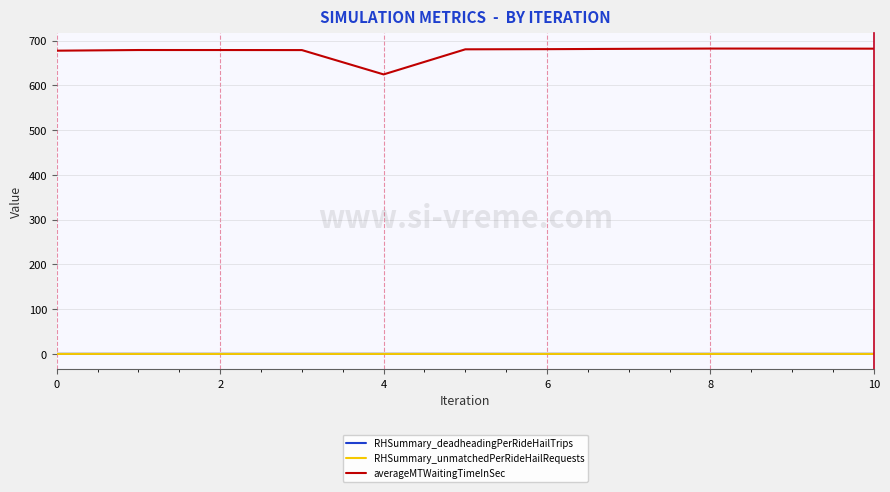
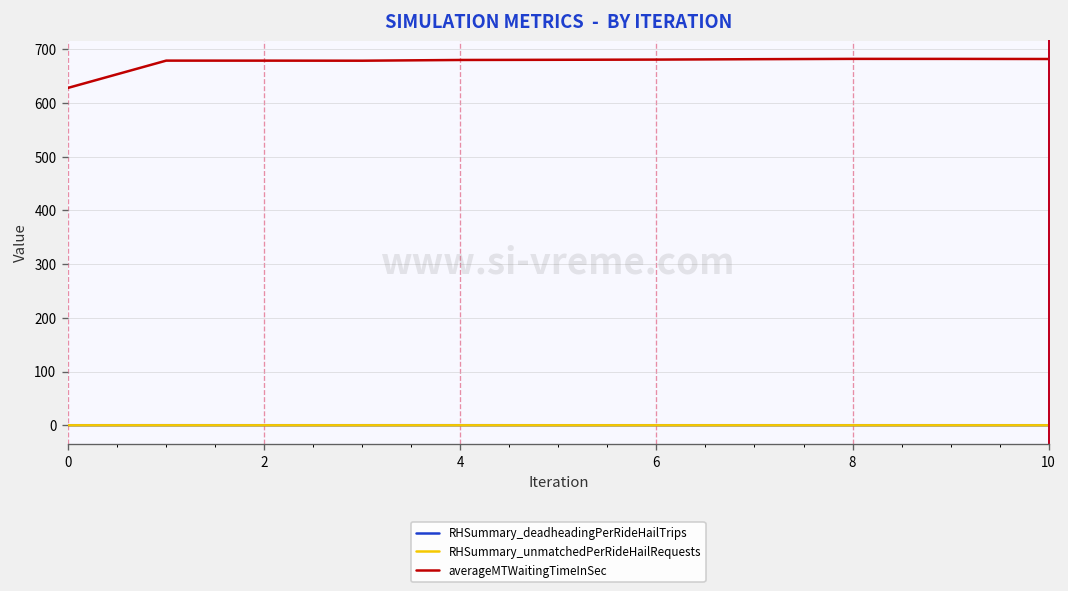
averageMTWaitingTimeInSec, 0: 680 -> 630
averageMTWaitingTimeInSec, 4: 620 -> 680
